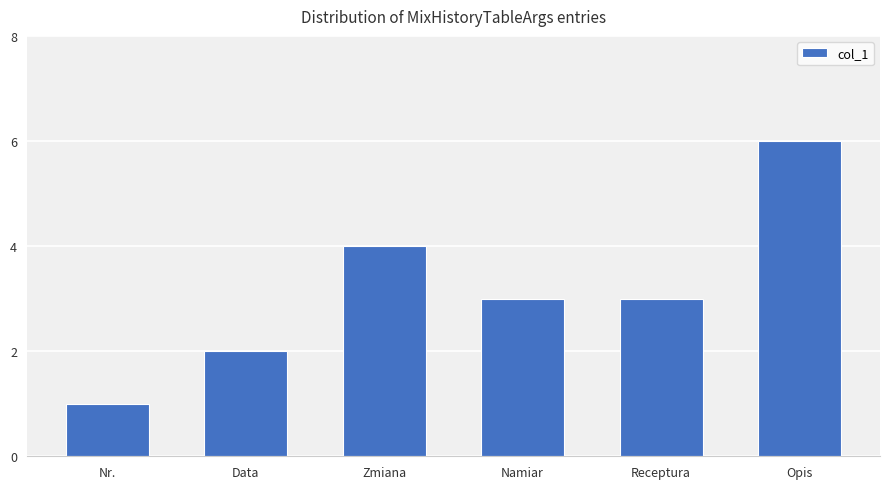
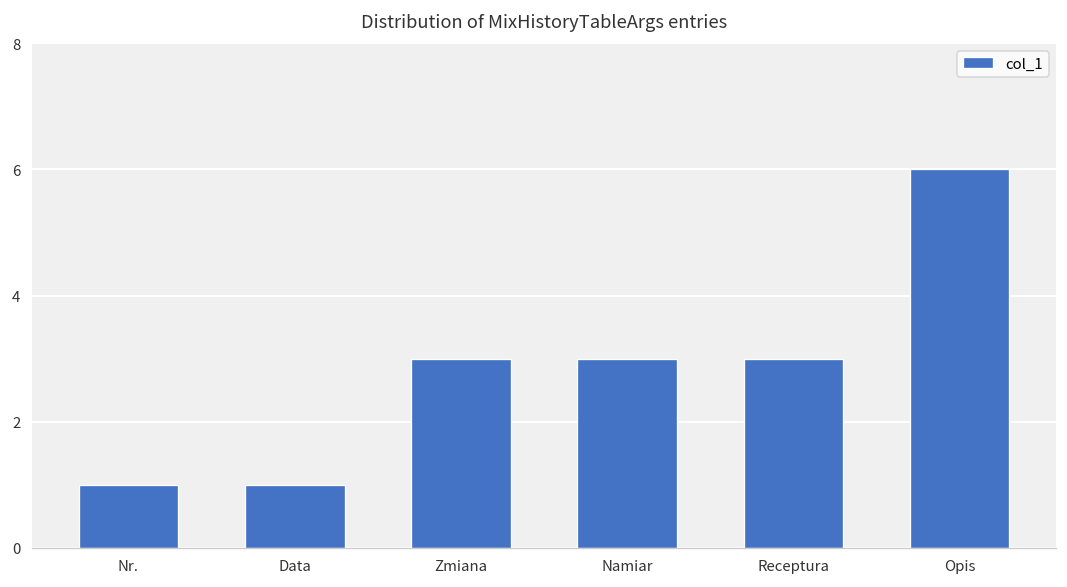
Data: 2 -> 1
Zmiana: 4 -> 3
